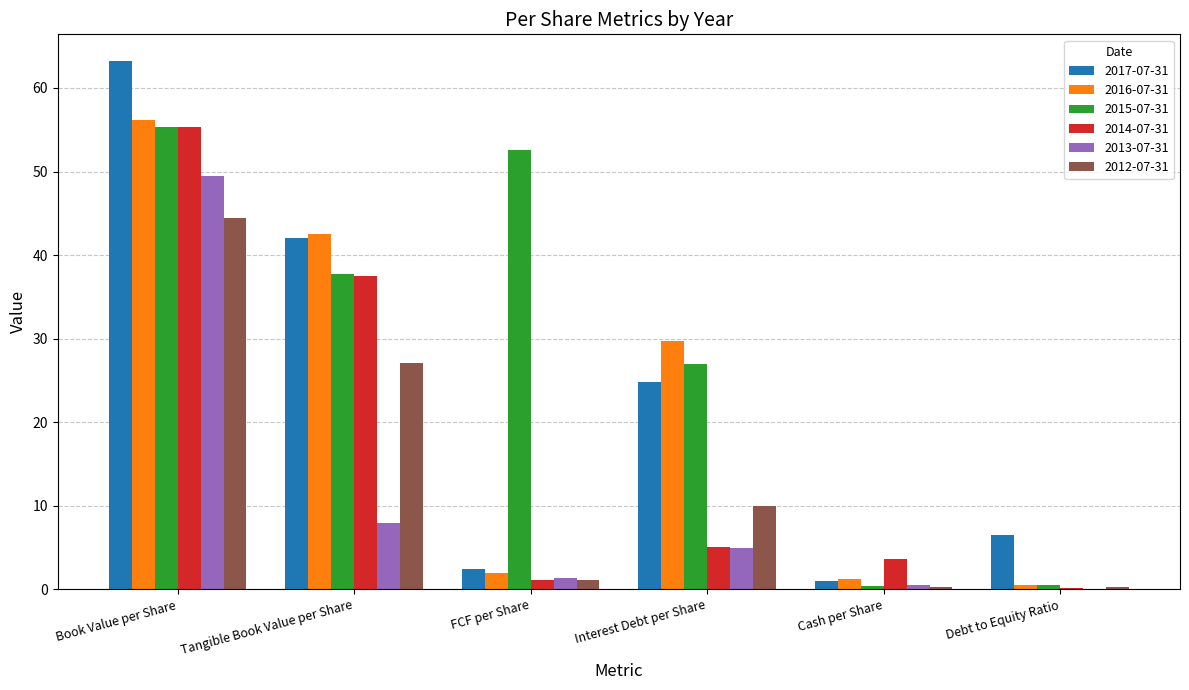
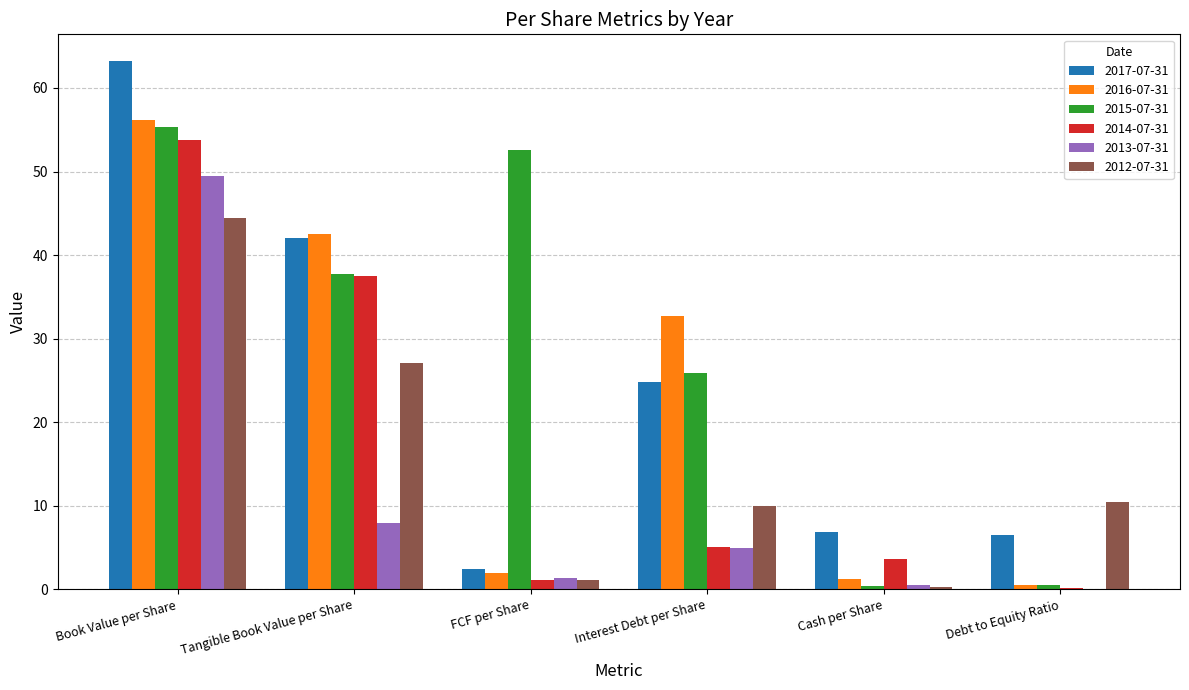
2014-07-31, Book Value per Share: 55 -> 54
2016-07-31, Interest Debt per Share: 30 -> 33
2015-07-31, Interest Debt per Share: 27 -> 26
2017-07-31, Cash per Share: 1 -> 7
2012-07-31, Debt to Equity Ratio: 0 -> 11
